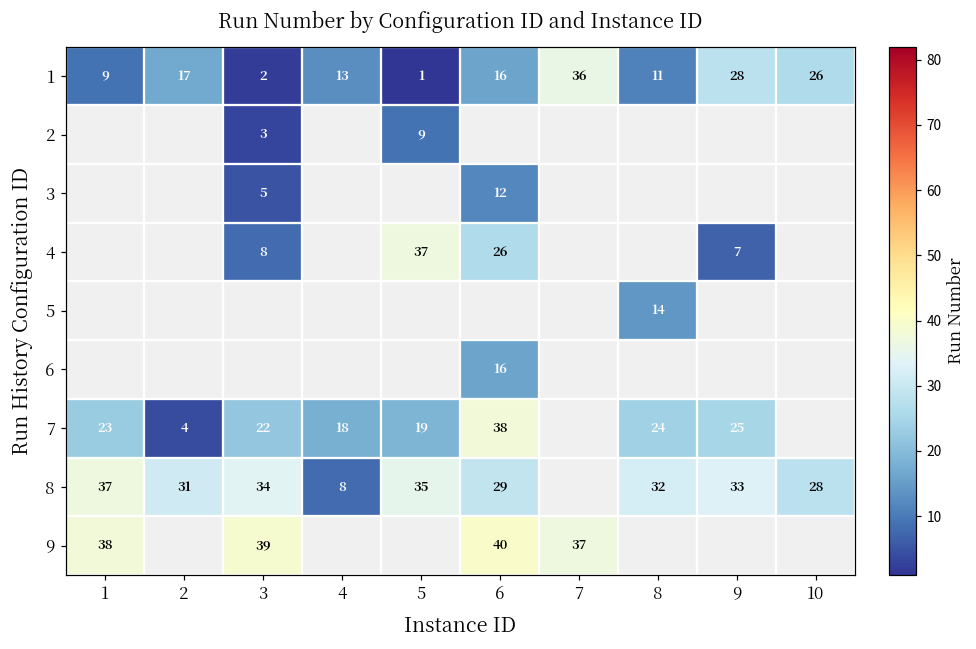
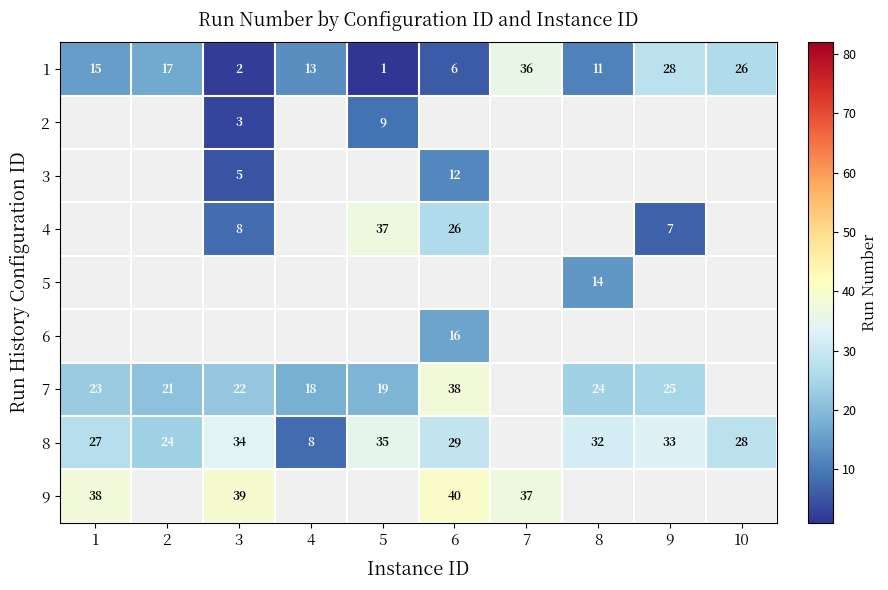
1, 1: 9 -> 15
1, 6: 16 -> 6
7, 2: 4 -> 21
8, 1: 37 -> 27
8, 2: 31 -> 24
